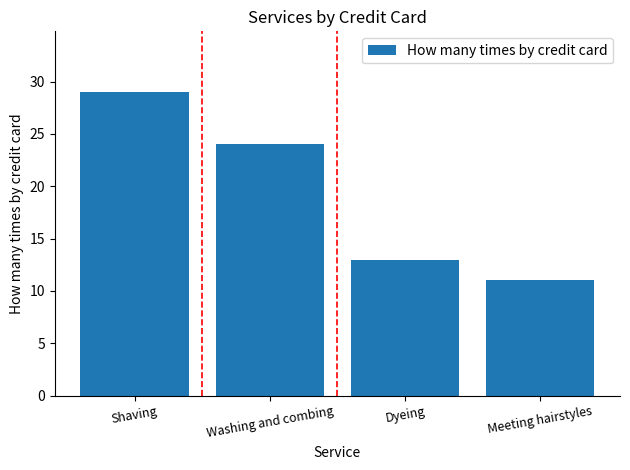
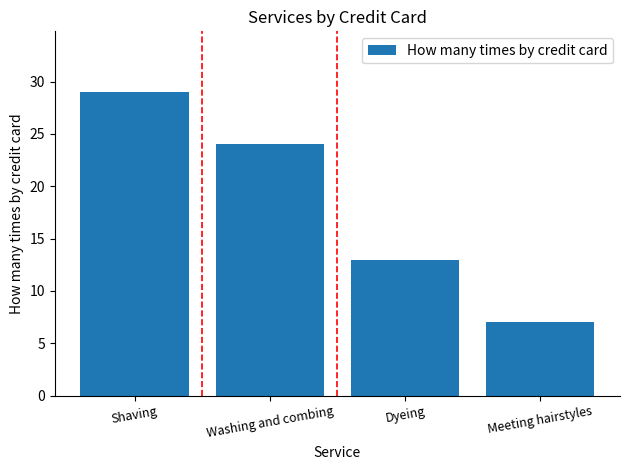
Meeting hairstyles: 11 -> 7
